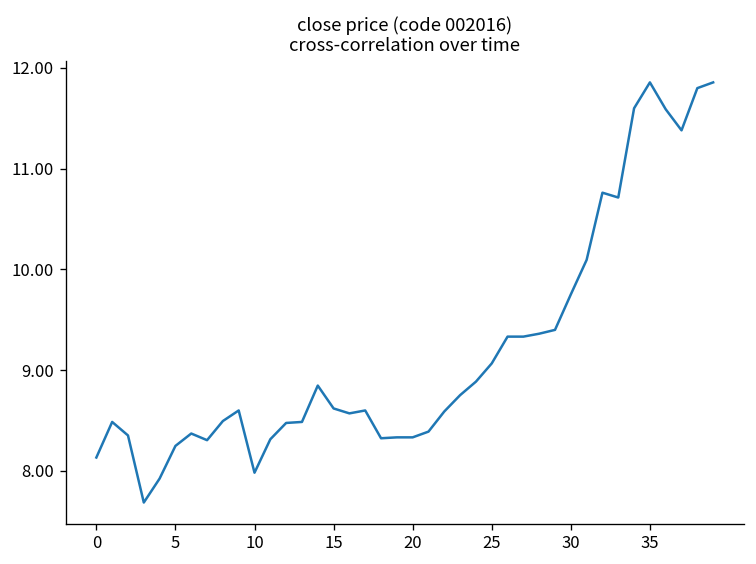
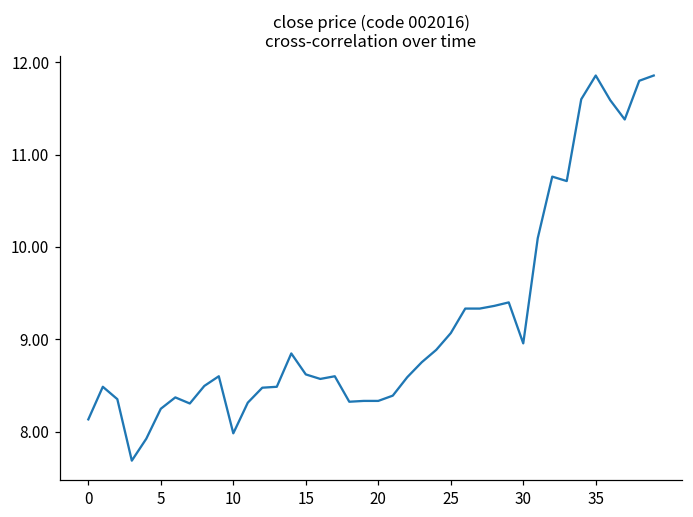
30: 9.8 -> 9.0
